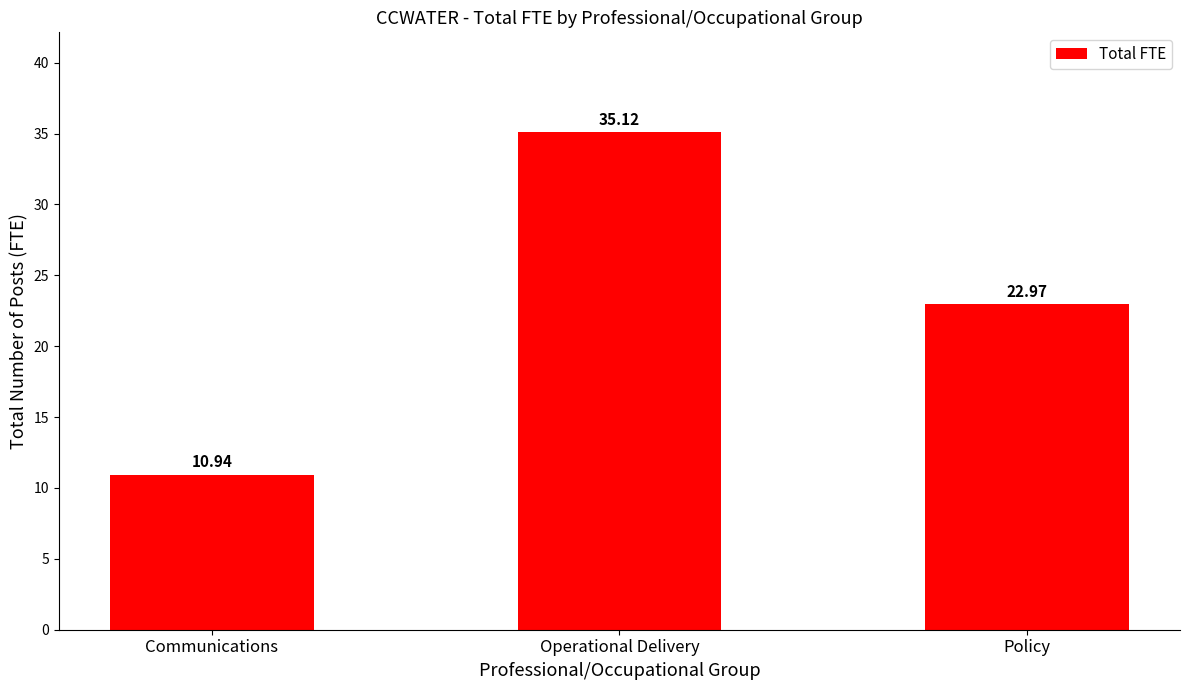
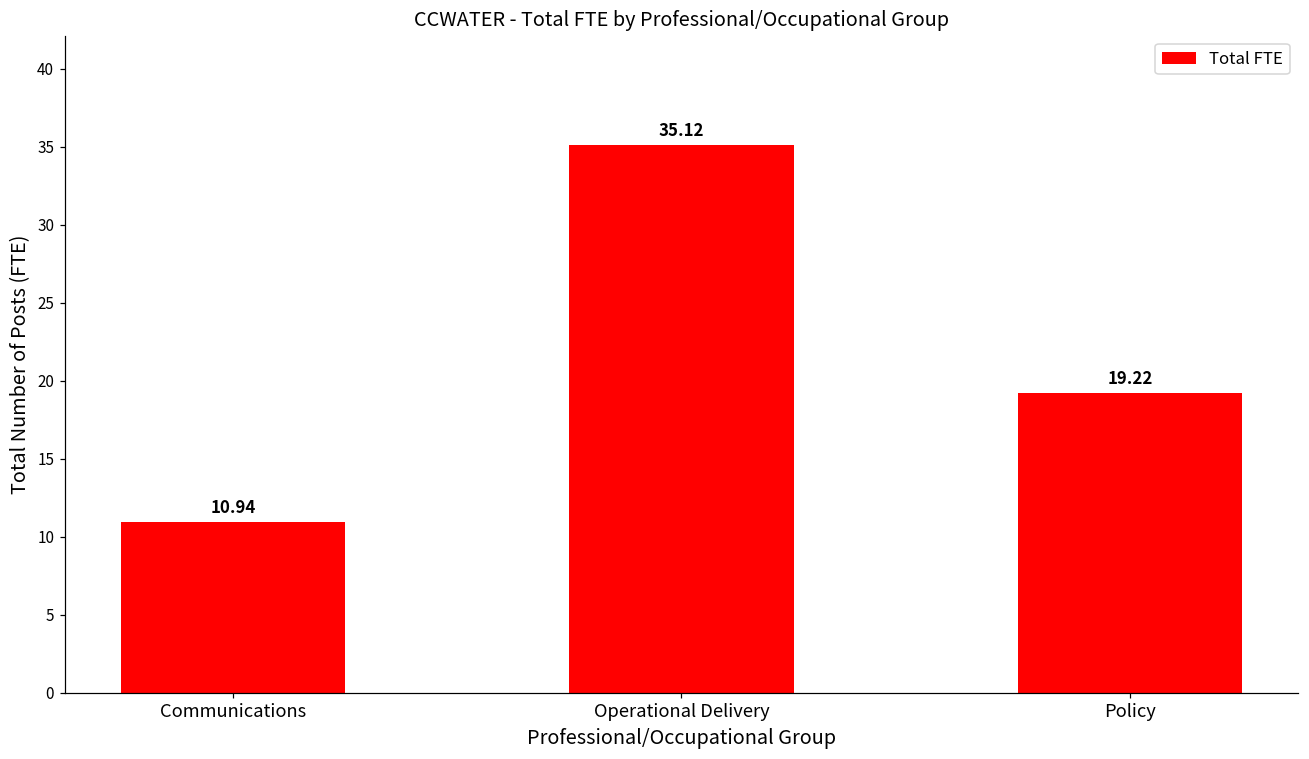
Policy: 22.97 -> 19.22
